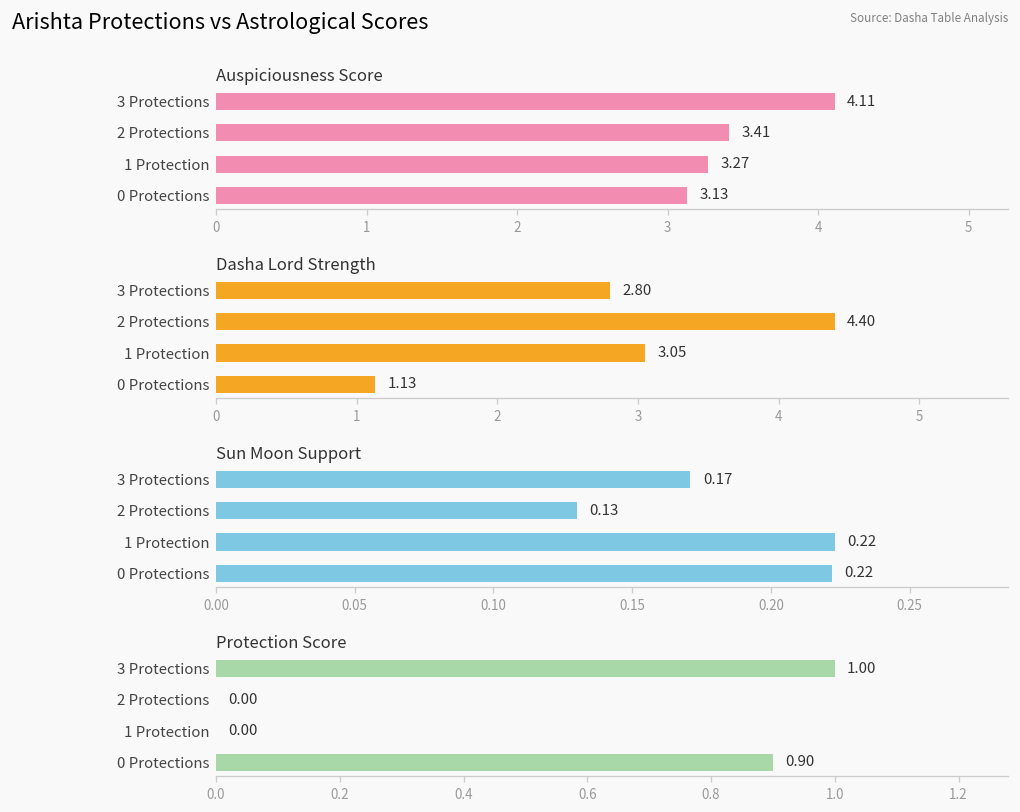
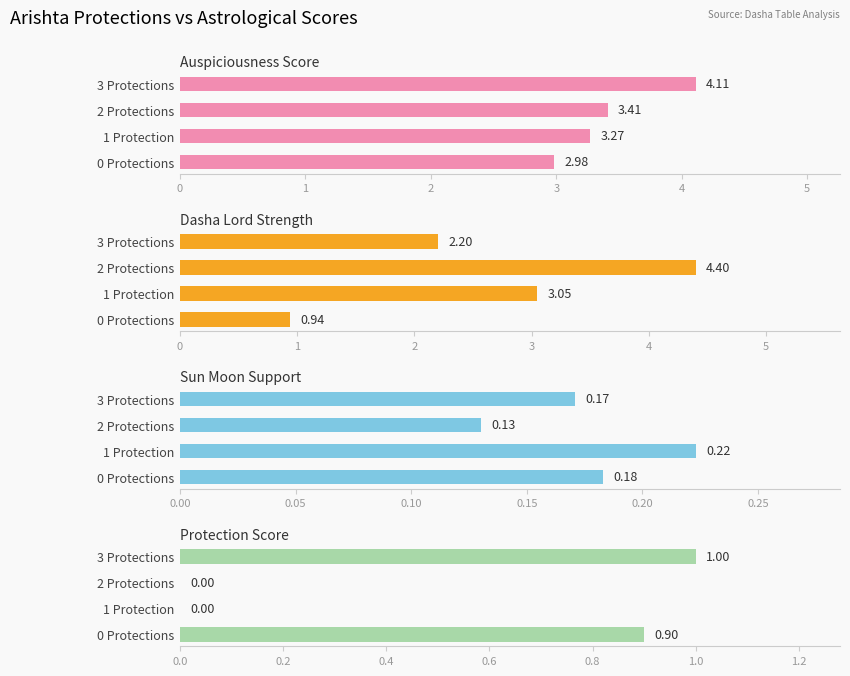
Auspiciousness Score, 0 Protections: 3.13 -> 2.98
Dasha Lord Strength, 3 Protections: 2.80 -> 2.20
Dasha Lord Strength, 0 Protections: 1.13 -> 0.94
Sun Moon Support, 0 Protections: 0.22 -> 0.18
